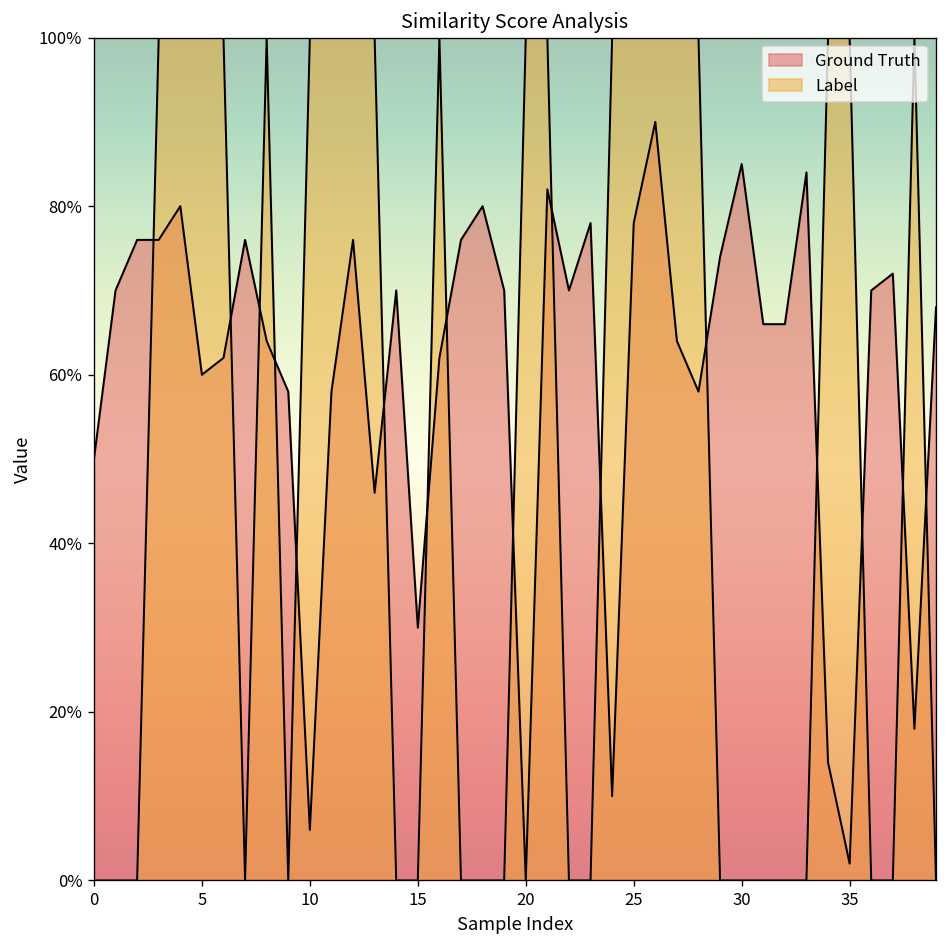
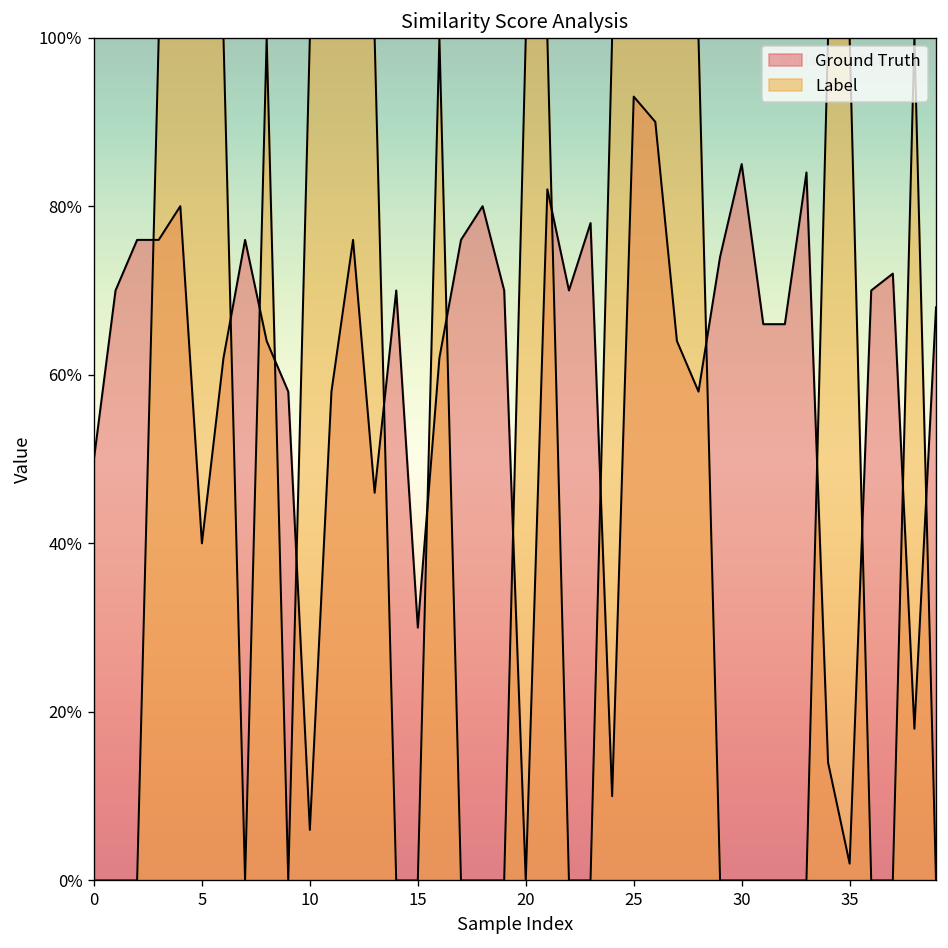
Ground Truth, 5: 60% -> 40%
Ground Truth, 25: 78% -> 93%
